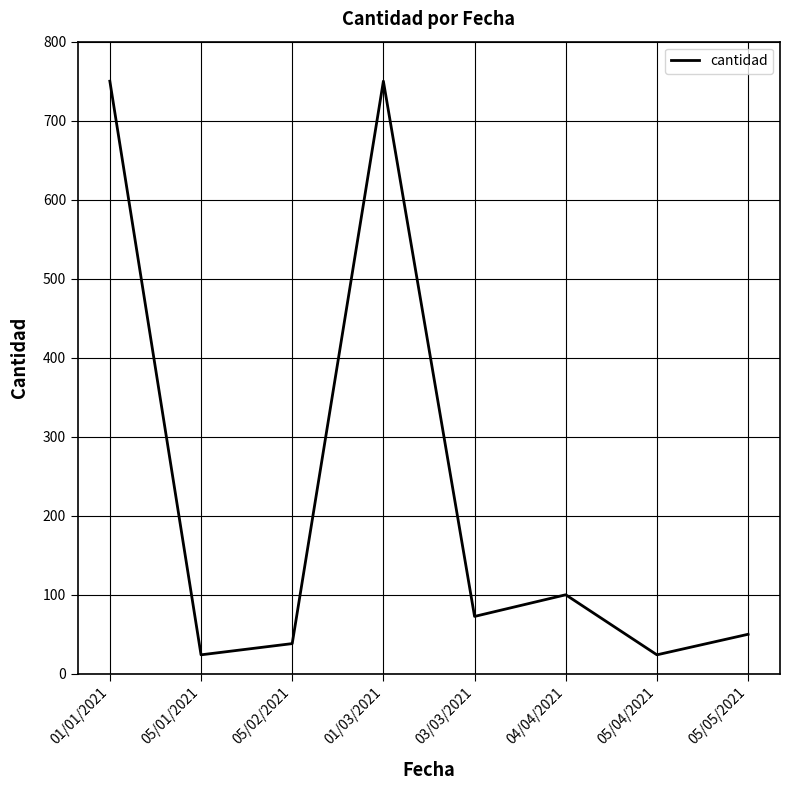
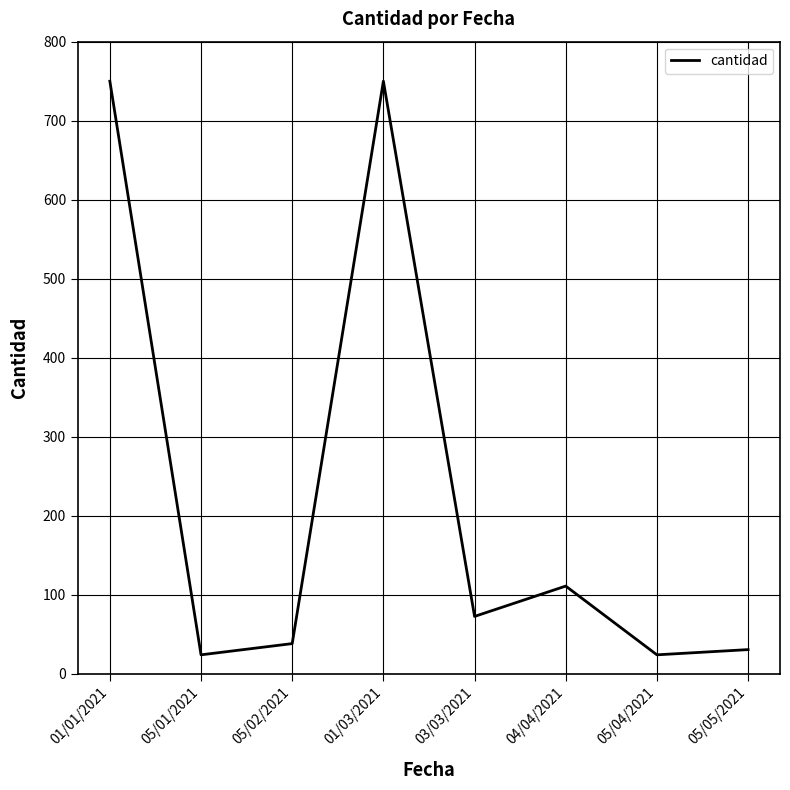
04/04/2021: 100 -> 110
05/05/2021: 50 -> 30
